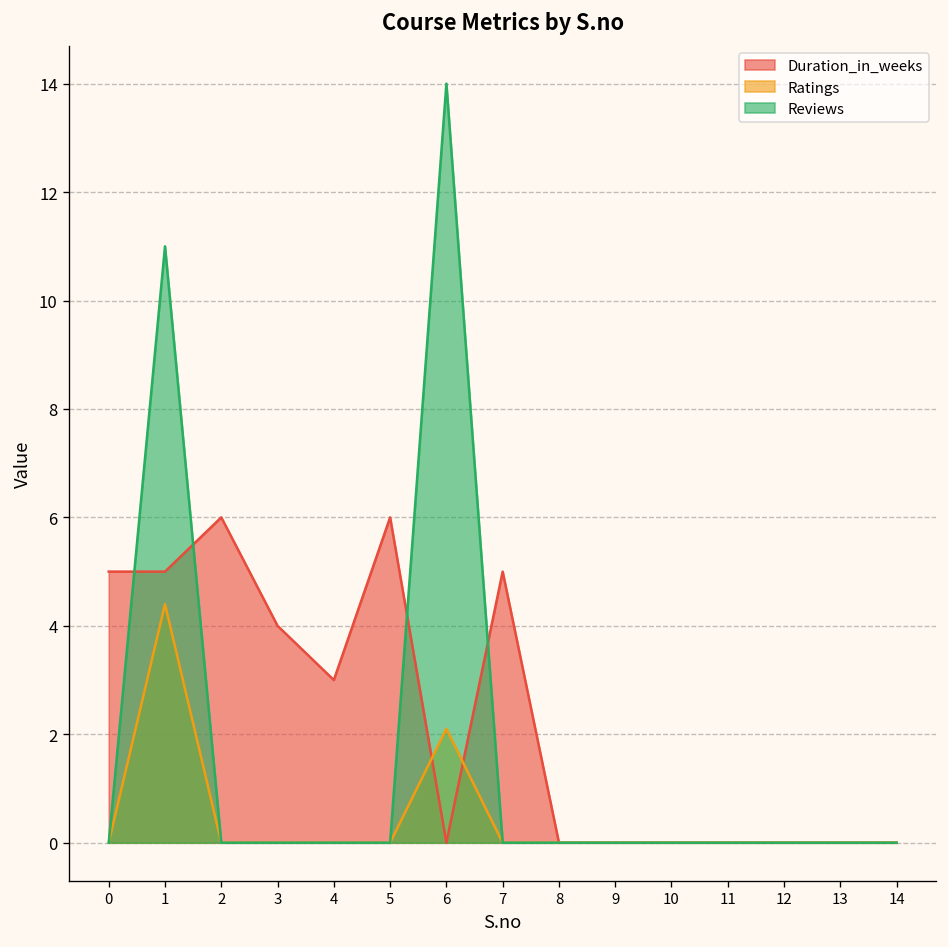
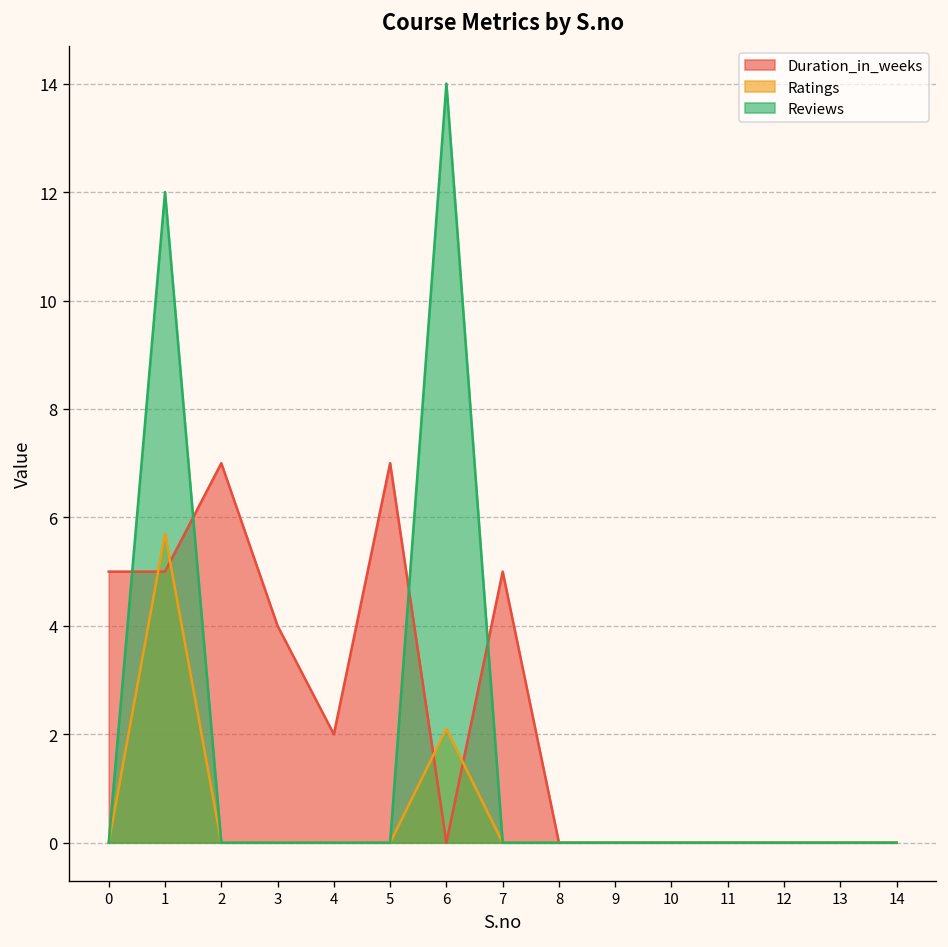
Ratings, 1: 4.4 -> 5.7
Reviews, 1: 11 -> 12
Duration_in_weeks, 2: 6 -> 7
Duration_in_weeks, 4: 3 -> 2
Duration_in_weeks, 5: 6 -> 7
